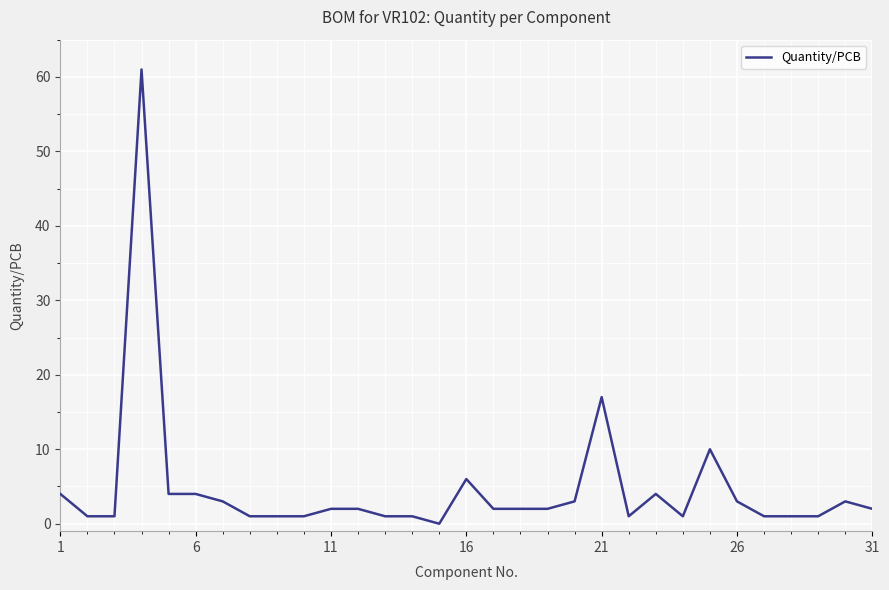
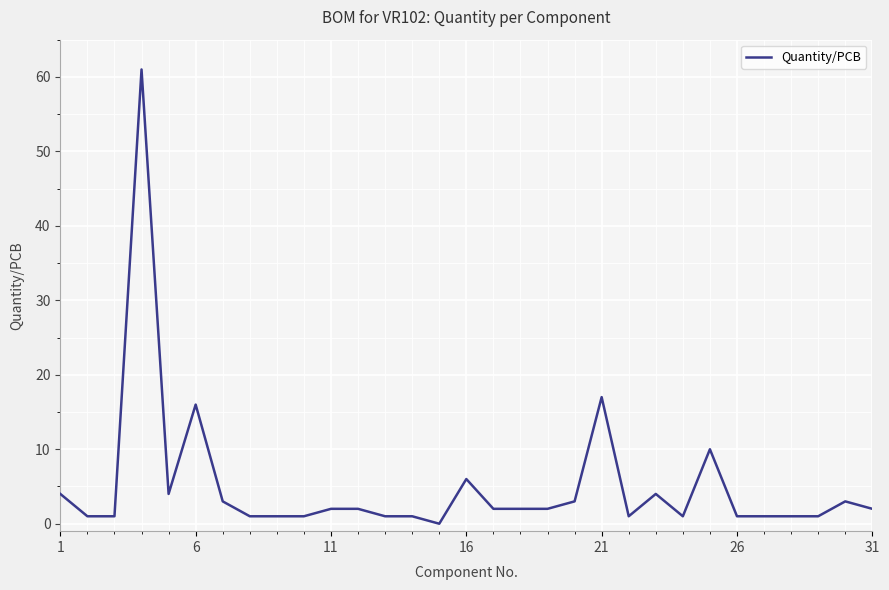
6: 4 -> 16
26: 3 -> 1
